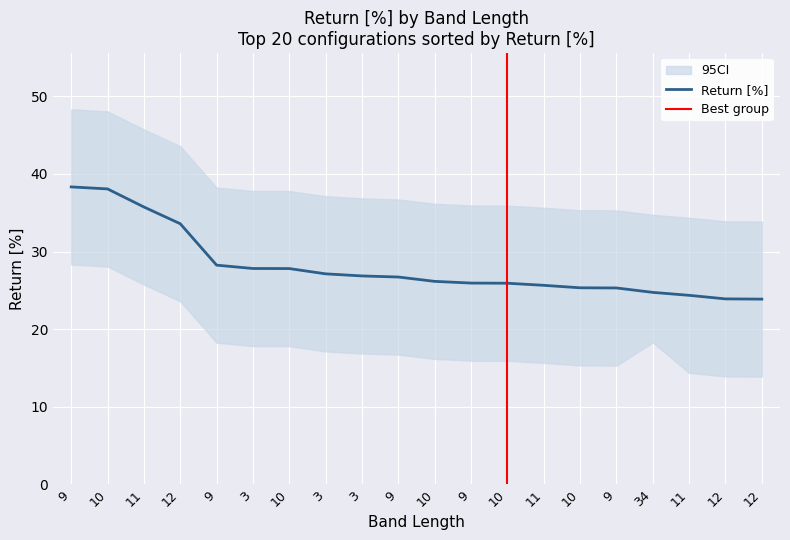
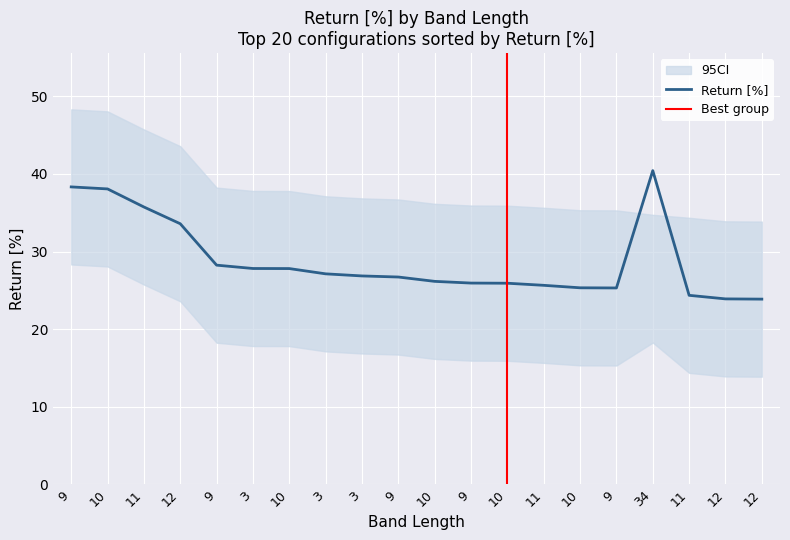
Return [%], 34: 25 -> 40
